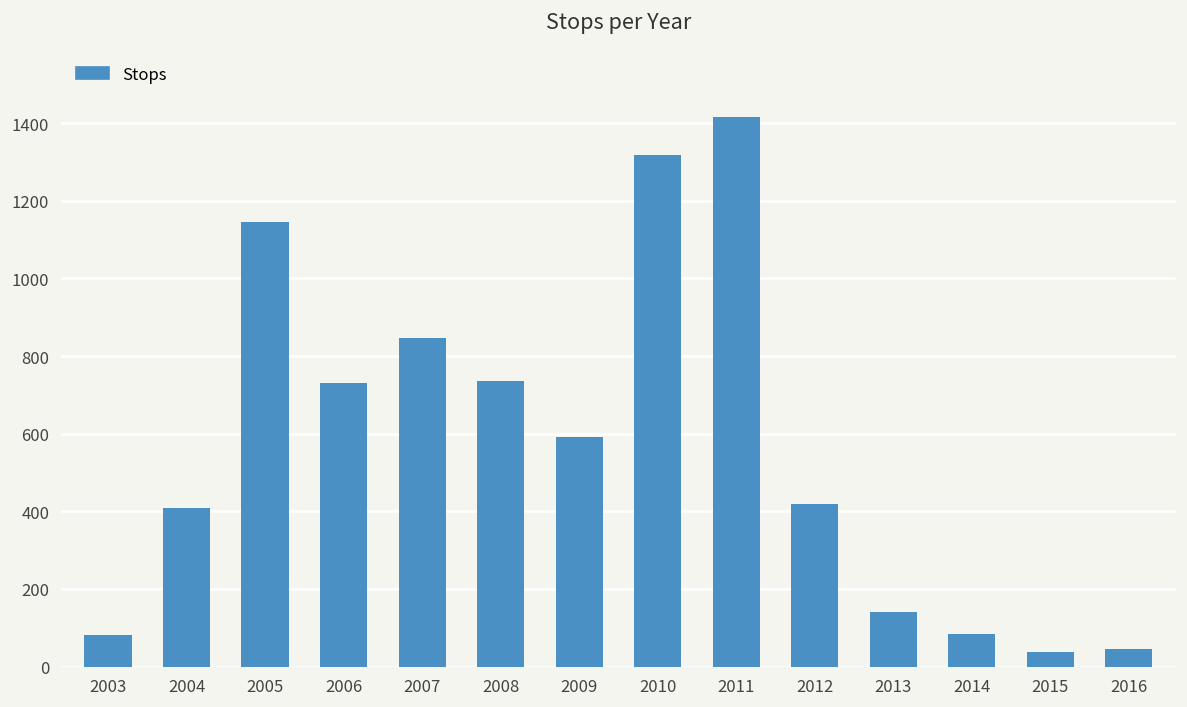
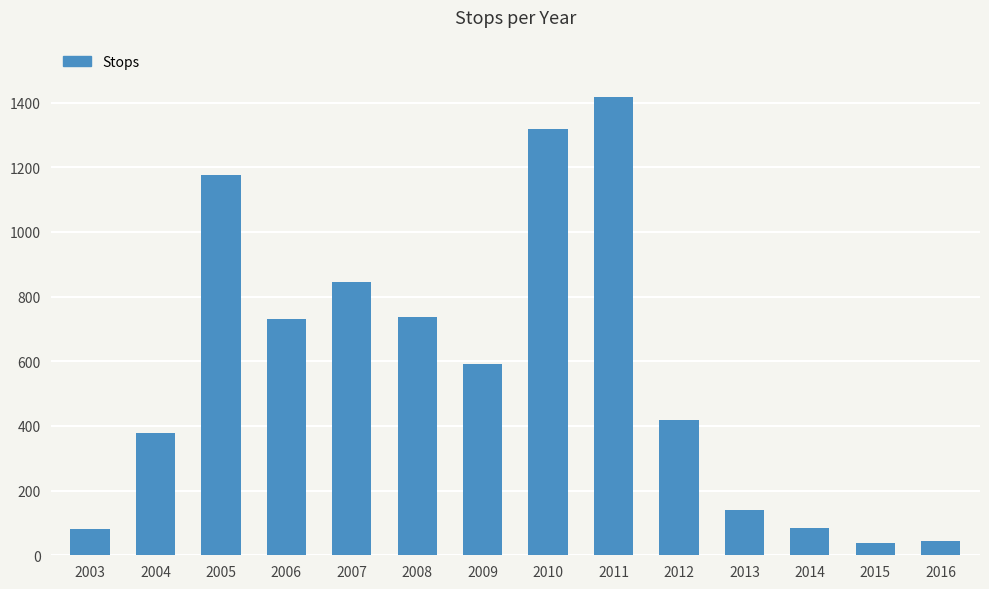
2004: 410 -> 380
2005: 1150 -> 1180
